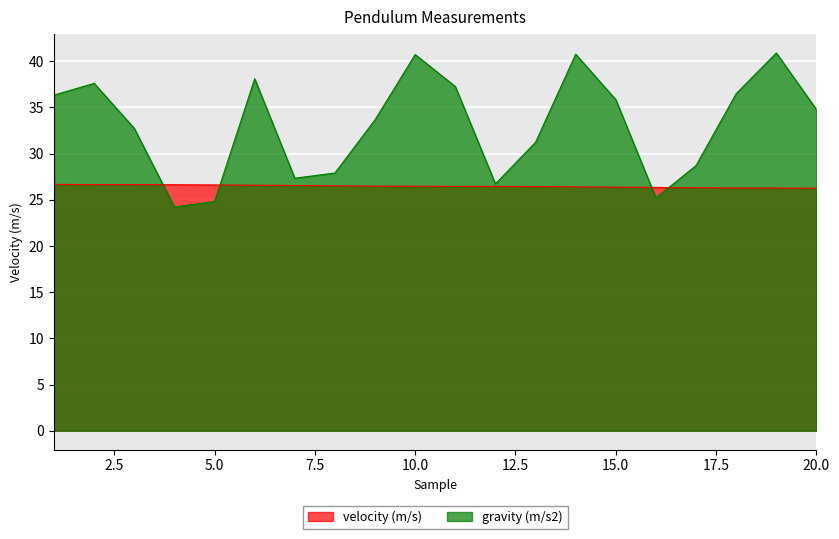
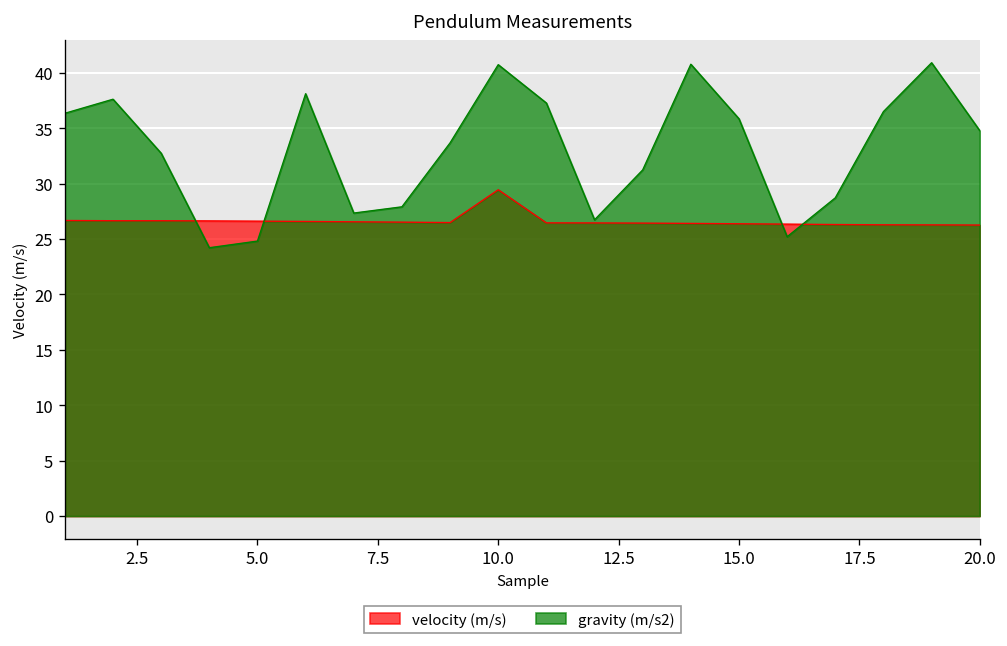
velocity (m/s), 10.0: 26 -> 29
